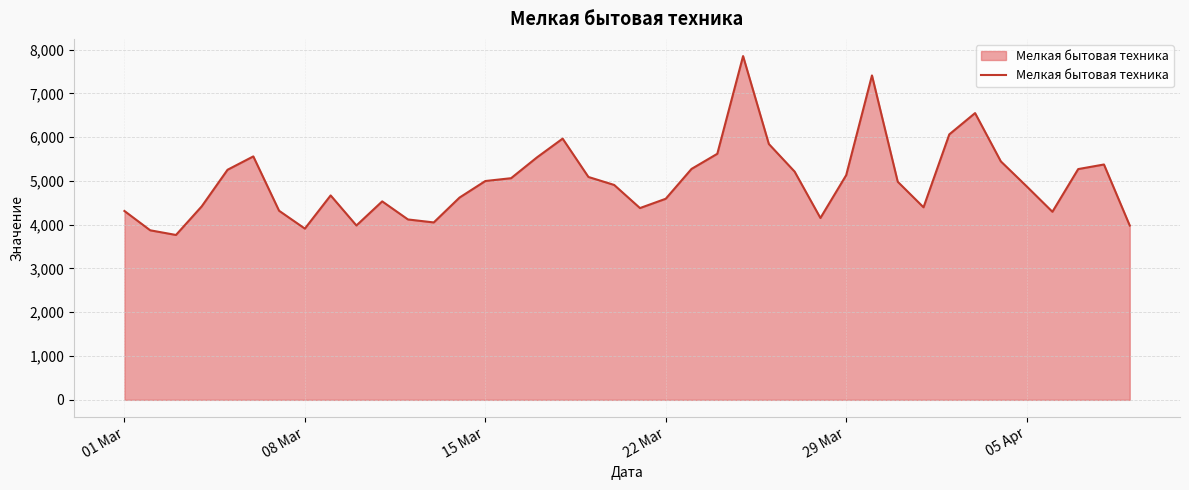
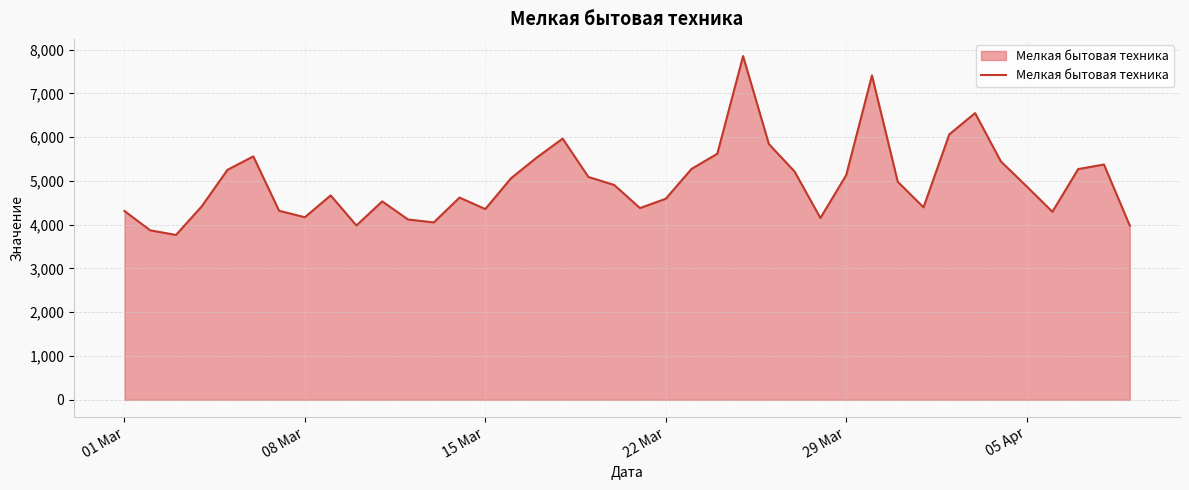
08 Mar: 3,900 -> 4,200
15 Mar: 5,000 -> 4,400
